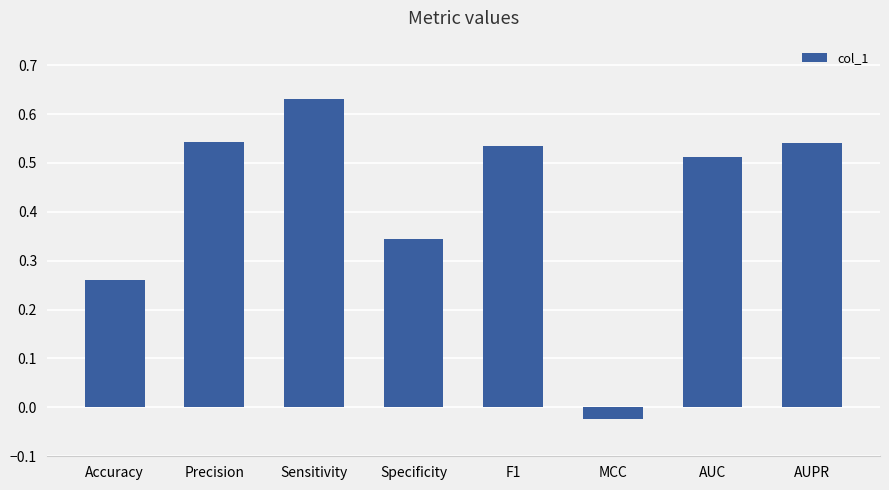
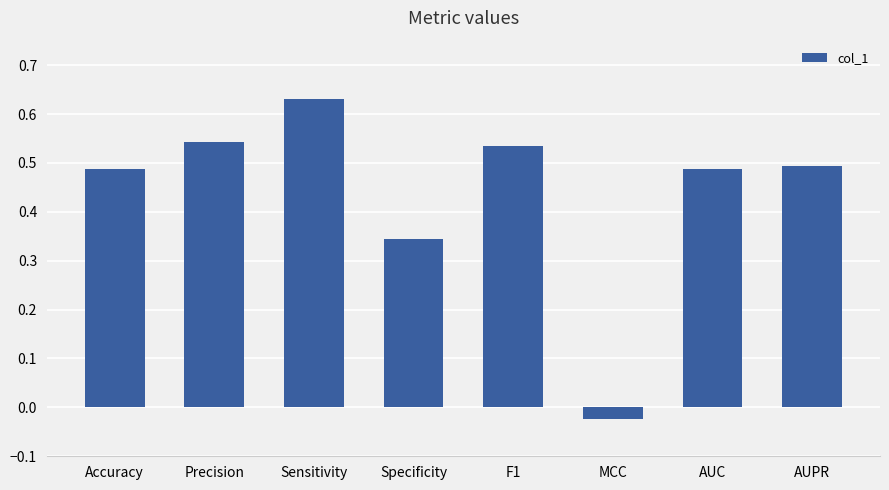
Accuracy: 0.26 -> 0.49
AUC: 0.51 -> 0.49
AUPR: 0.54 -> 0.49
